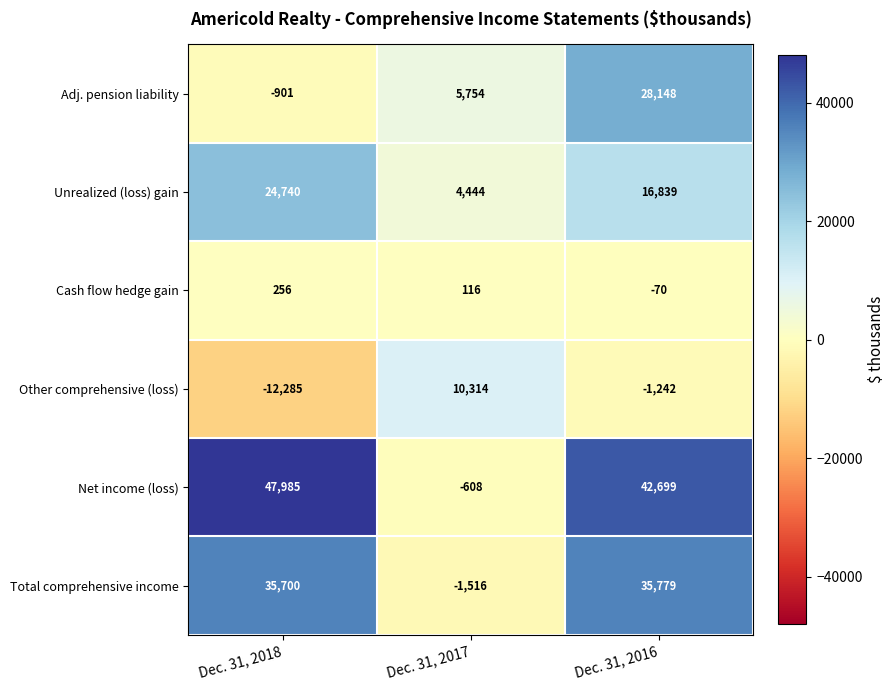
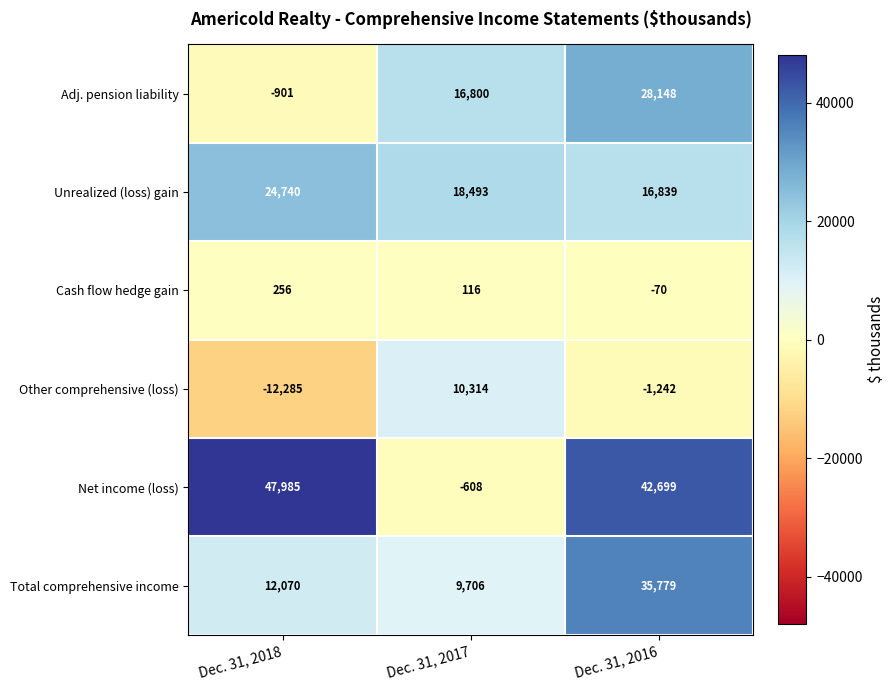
Adj. pension liability, Dec. 31, 2017: 5,754 -> 16,800
Unrealized (loss) gain, Dec. 31, 2017: 4,444 -> 18,493
Total comprehensive income, Dec. 31, 2018: 35,700 -> 12,070
Total comprehensive income, Dec. 31, 2017: -1,516 -> 9,706
